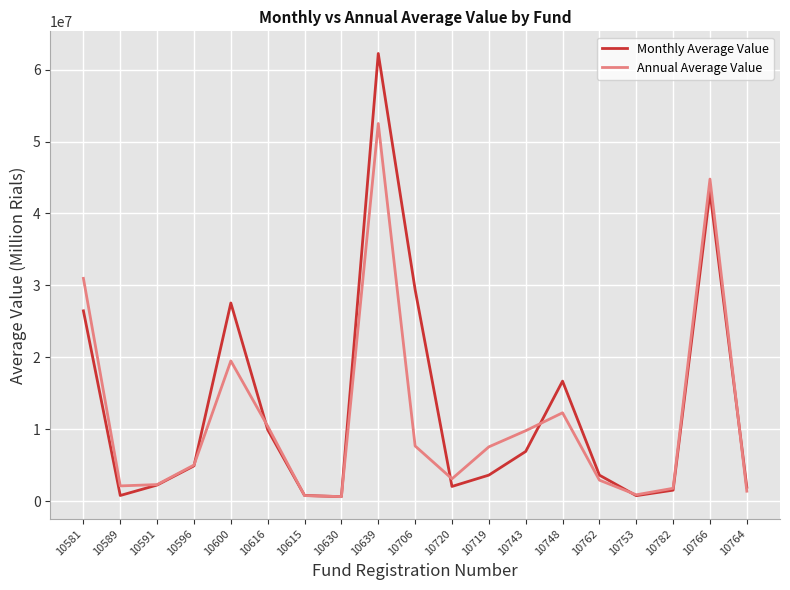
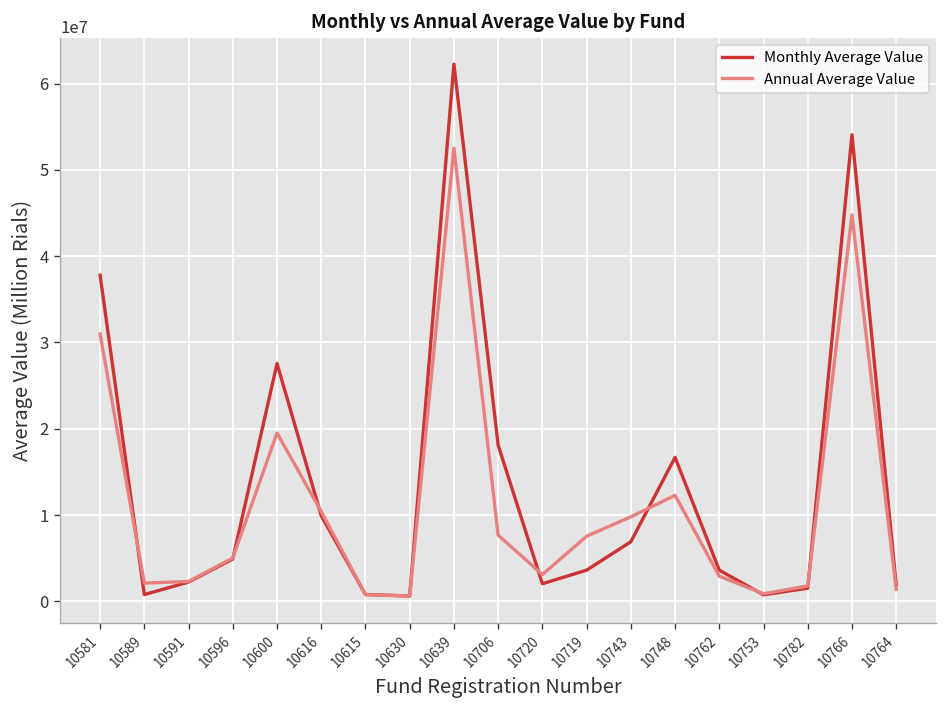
Monthly Average Value, 10581: 26000000 -> 38000000
Monthly Average Value, 10706: 29000000 -> 18000000
Monthly Average Value, 10766: 43000000 -> 54000000
